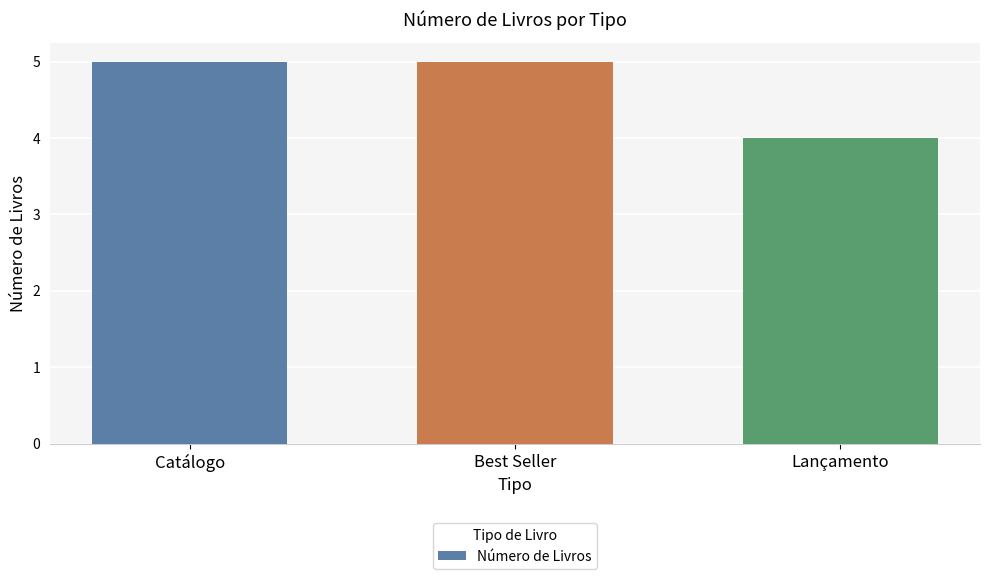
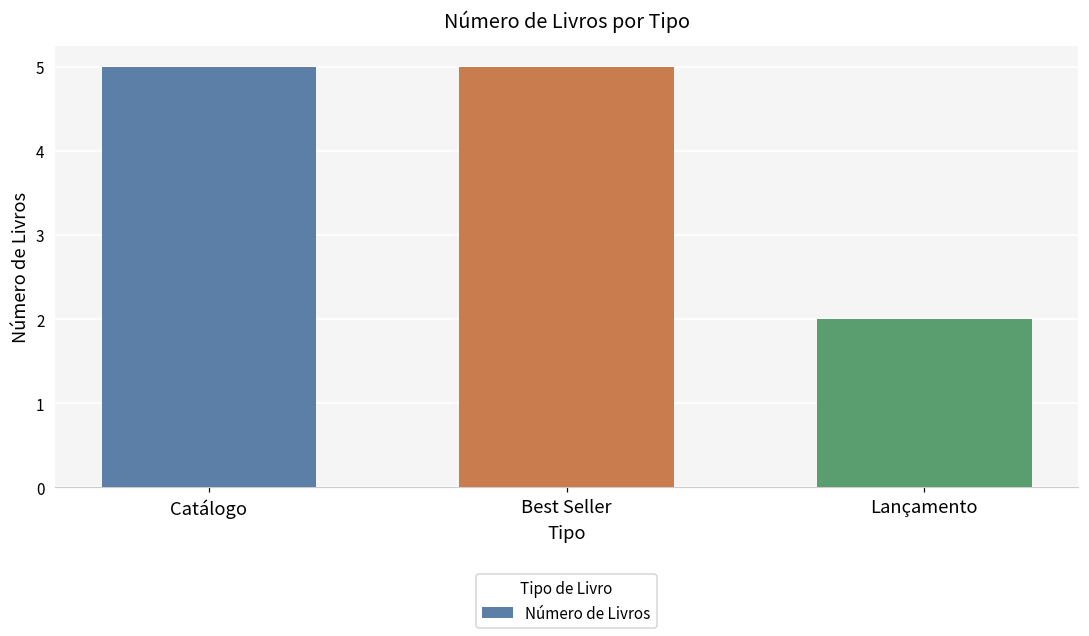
Lançamento: 4 -> 2
